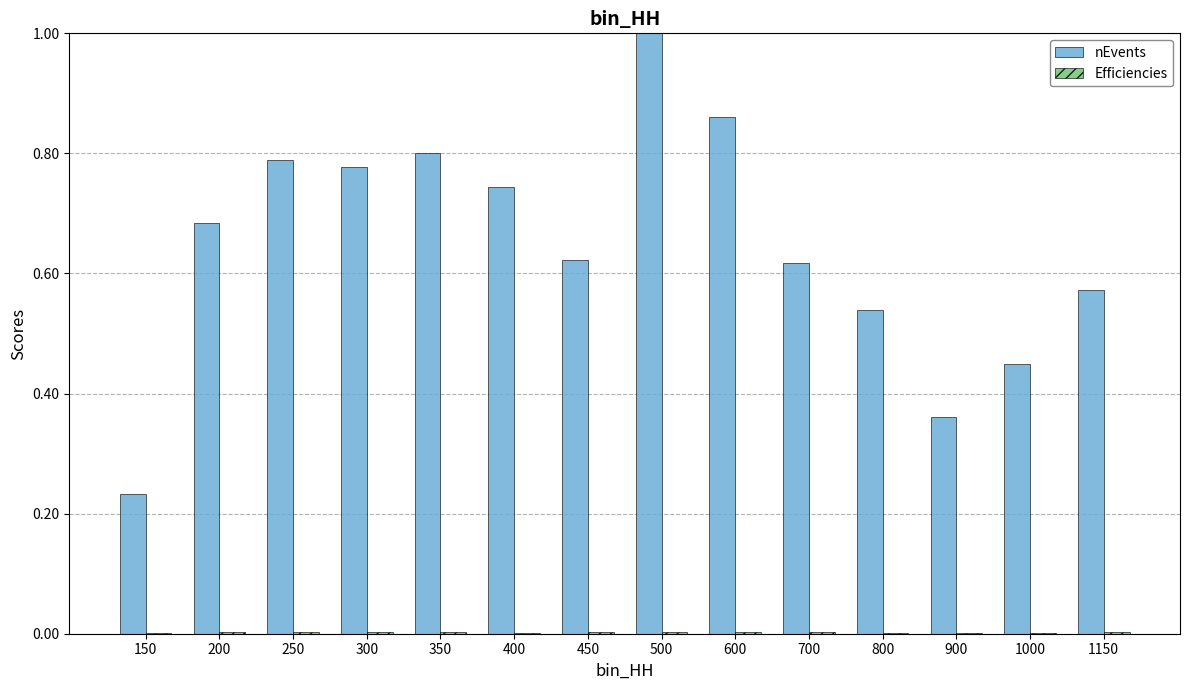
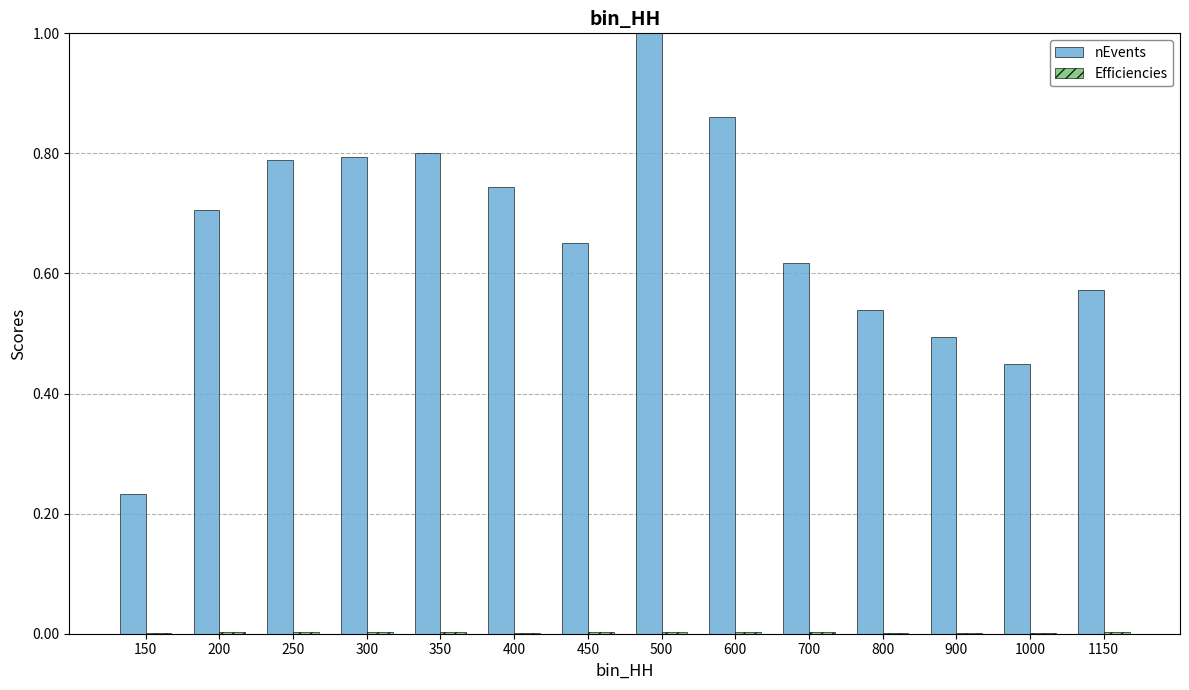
nEvents, 200: 0.68 -> 0.71
nEvents, 300: 0.78 -> 0.79
nEvents, 450: 0.62 -> 0.65
nEvents, 900: 0.36 -> 0.49
